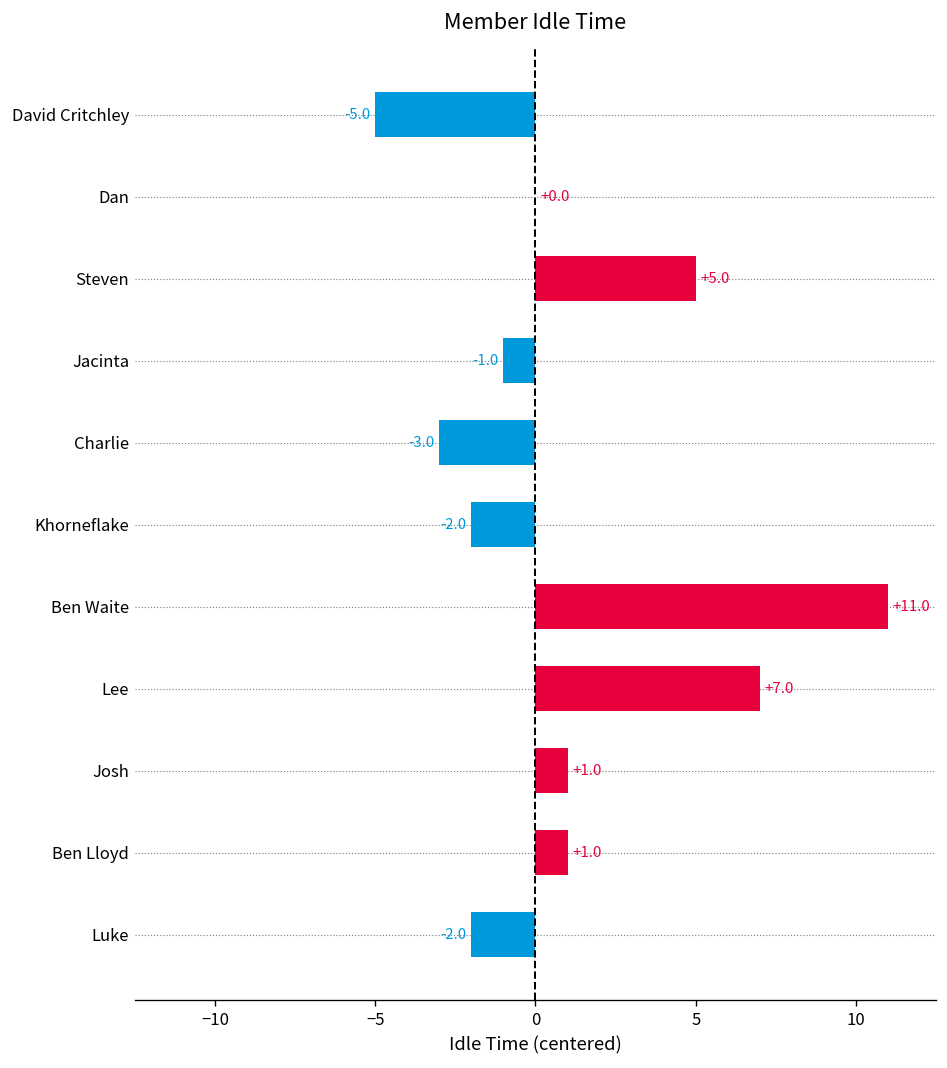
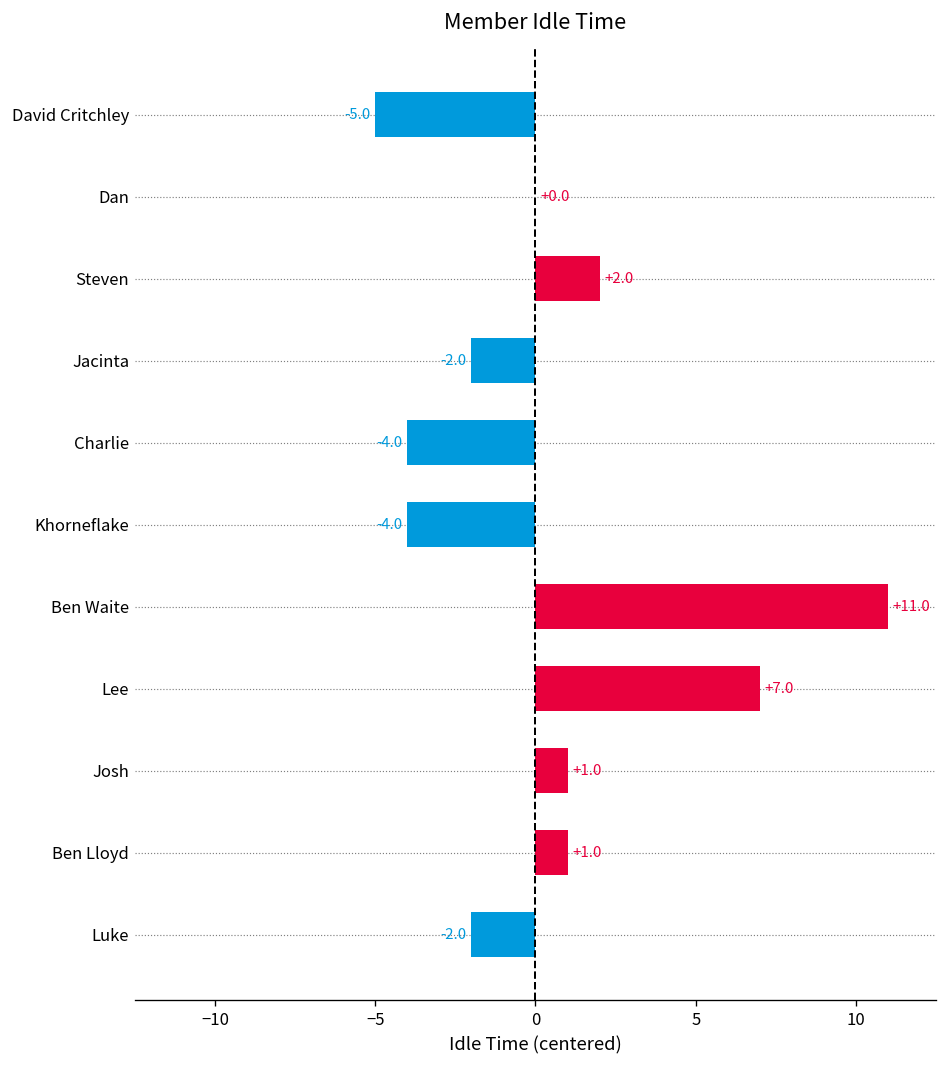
Steven: +5.0 -> +2.0
Jacinta: -1.0 -> -2.0
Charlie: -3.0 -> -4.0
Khorneflake: -2.0 -> -4.0
